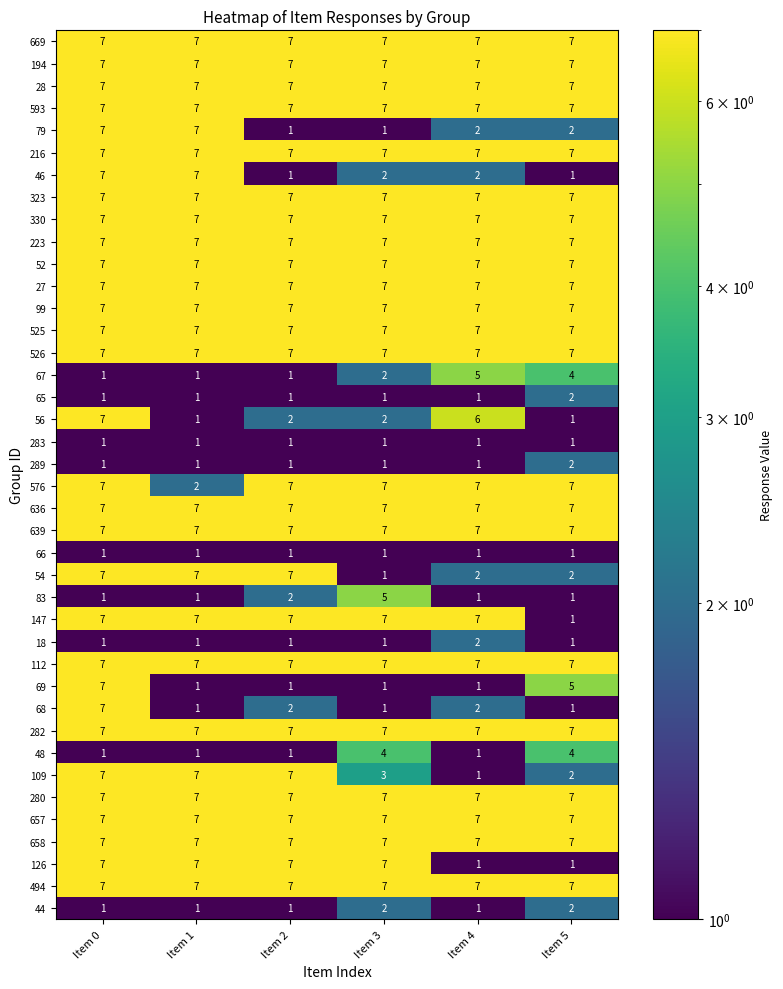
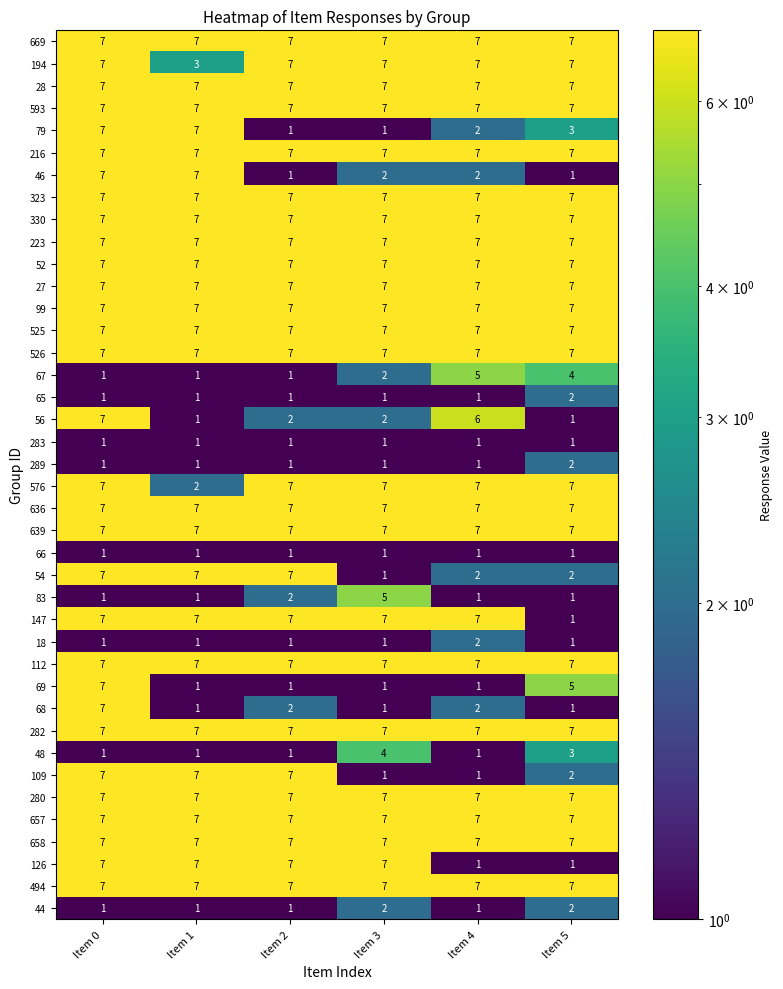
194, Item 1: 7 -> 3
79, Item 5: 2 -> 3
48, Item 5: 4 -> 3
109, Item 3: 3 -> 1
